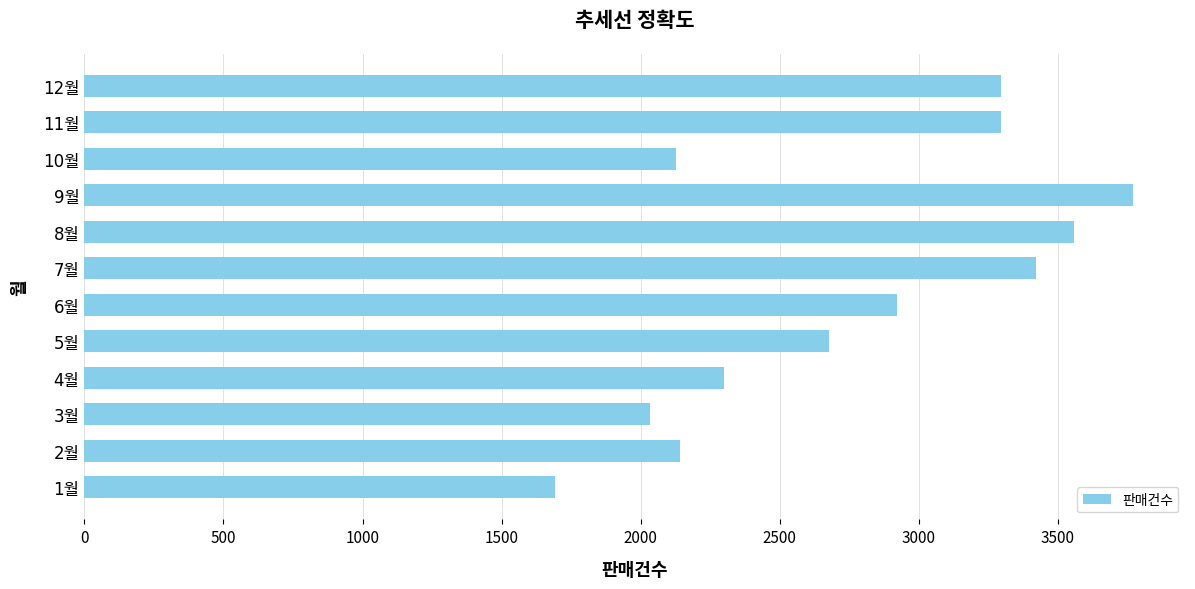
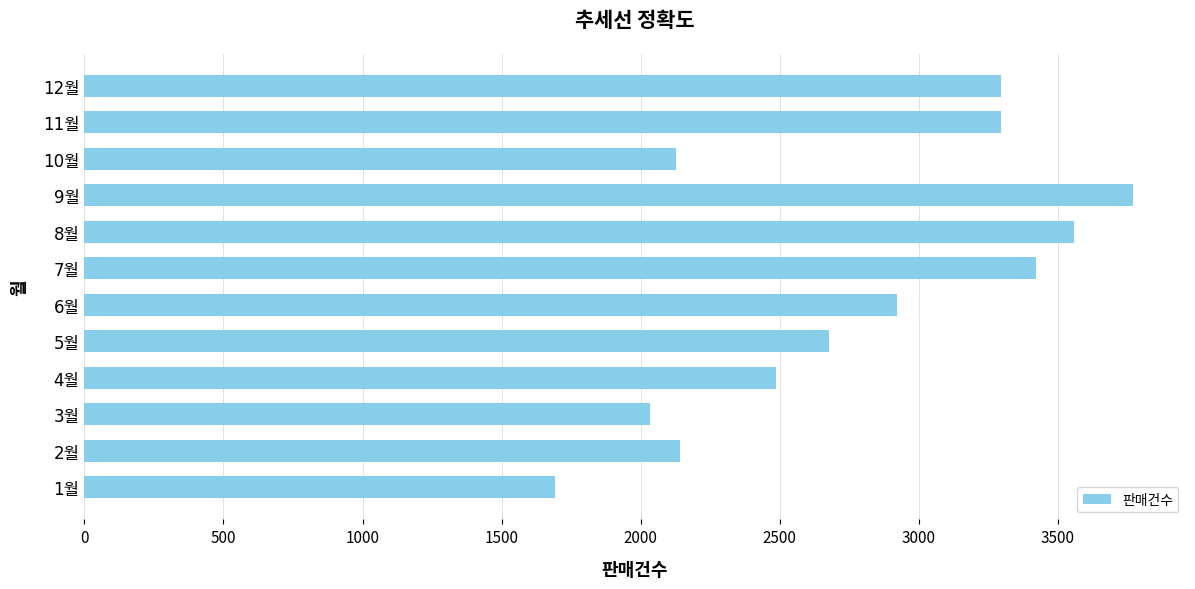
4월: 2300 -> 2490
